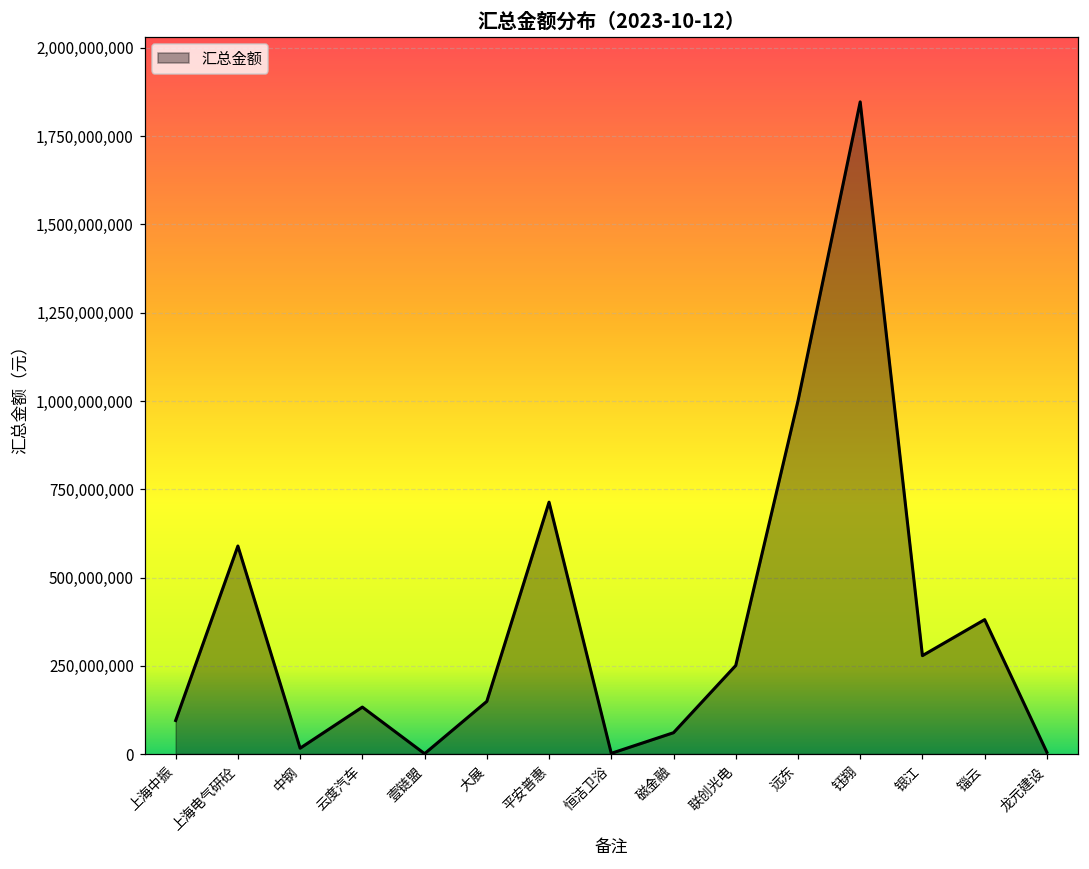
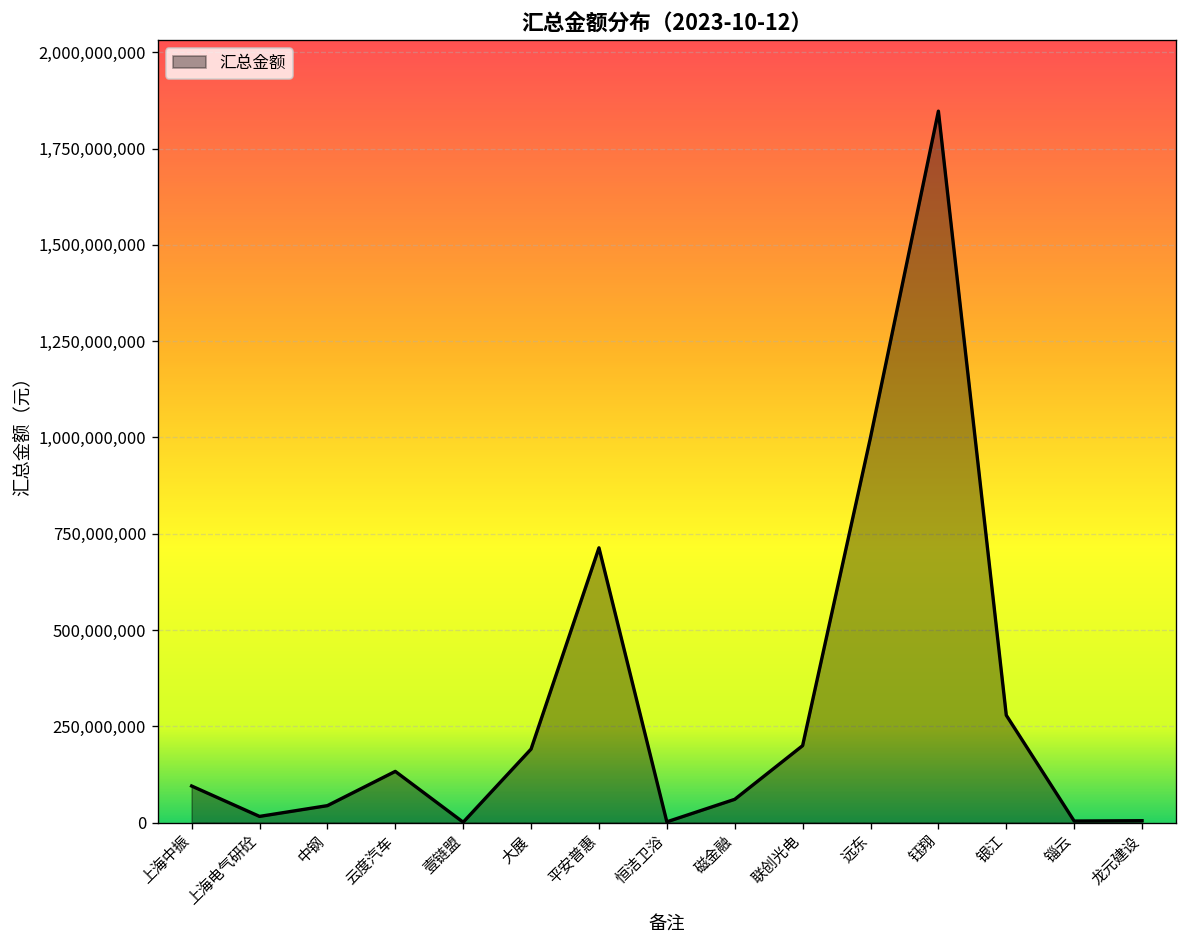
上海电气研砼: 590,000,000 -> 20,000,000
中钢: 20,000,000 -> 40,000,000
大展: 150,000,000 -> 190,000,000
联创光电: 250,000,000 -> 200,000,000
锱云: 380,000,000 -> 0
